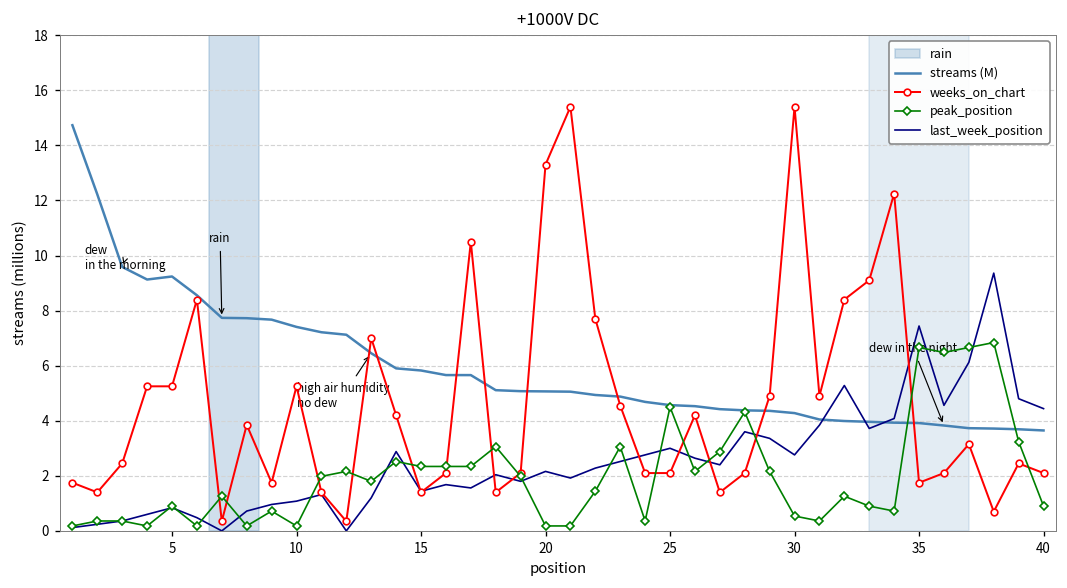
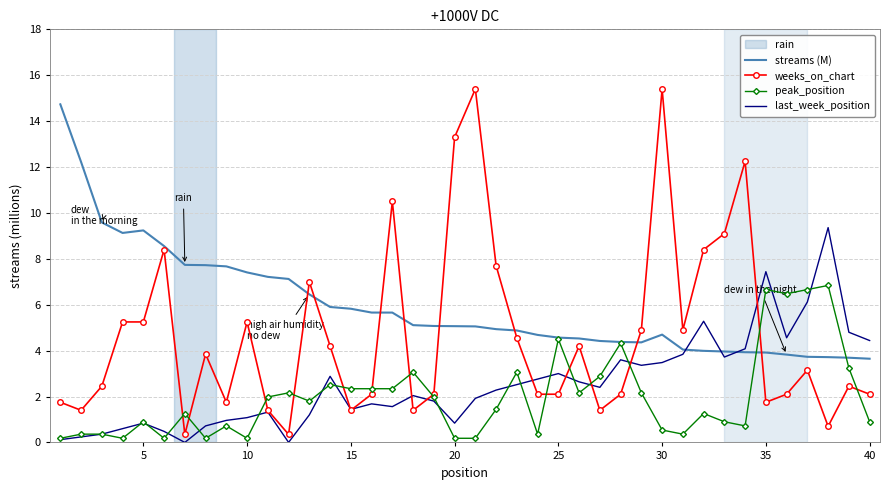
last_week_position, 20: 2.2 -> 0.8
streams (M), 30: 4.3 -> 4.7
last_week_position, 30: 2.8 -> 3.5
